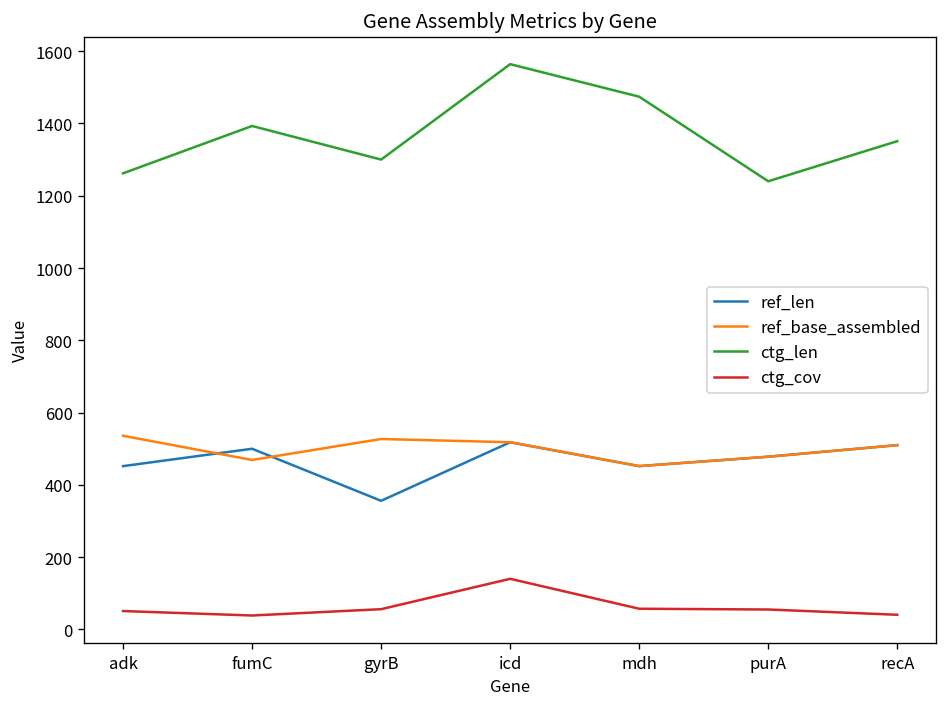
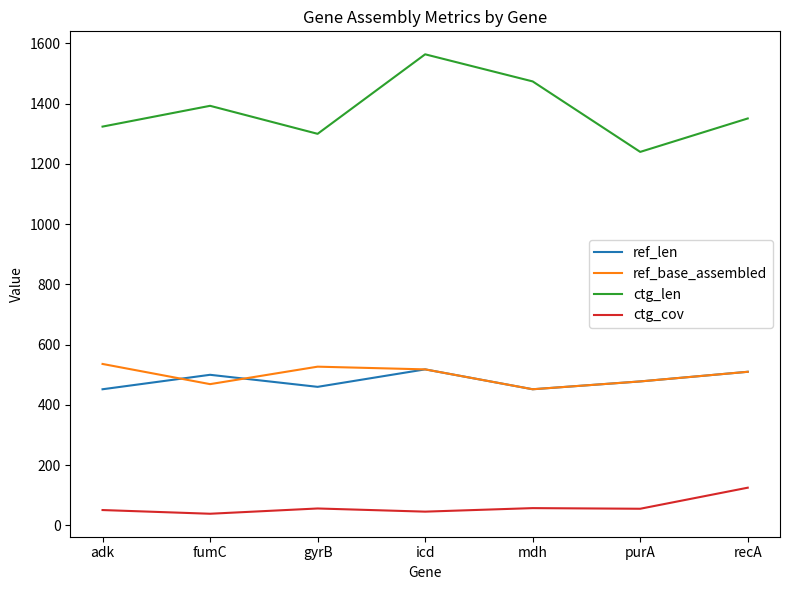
ctg_len, adk: 1260 -> 1320
ref_len, gyrB: 360 -> 460
ctg_cov, icd: 140 -> 50
ctg_cov, recA: 40 -> 130
